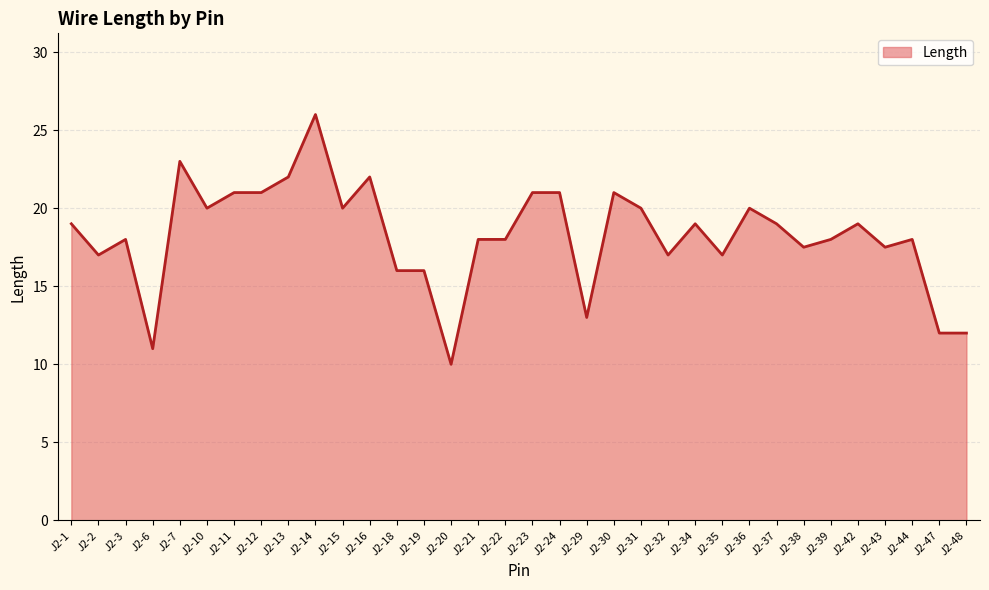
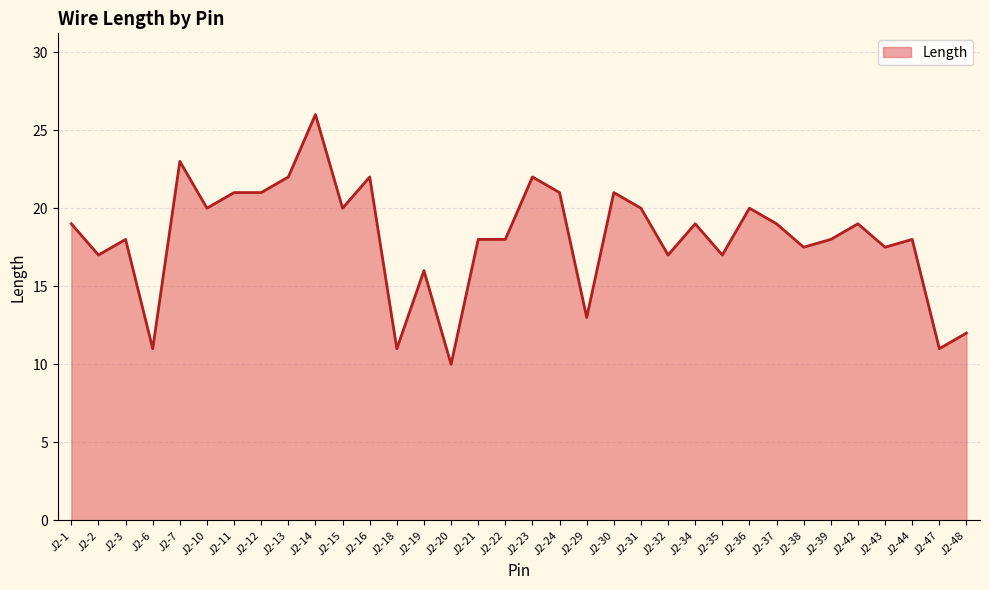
J2-18: 16 -> 11
J2-23: 21 -> 22
J2-47: 12 -> 11
